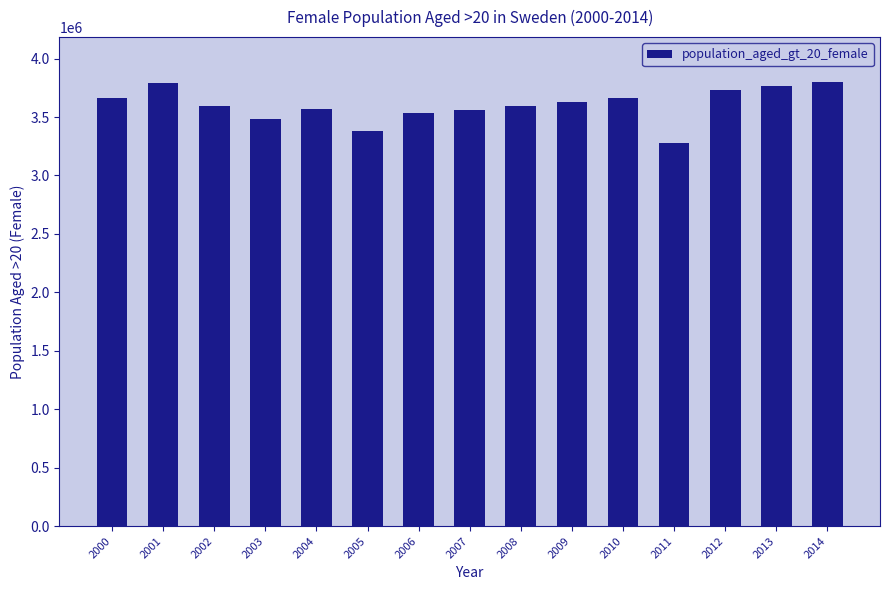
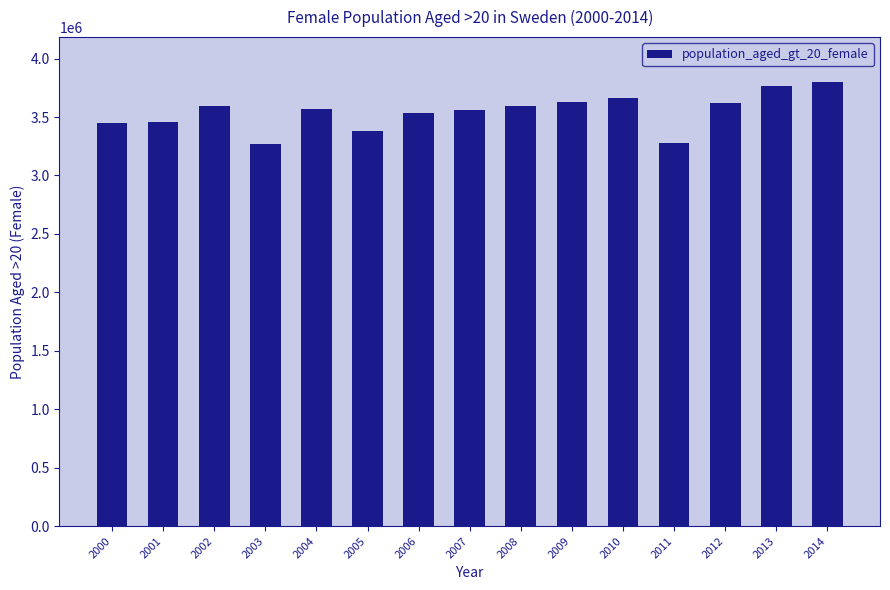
2000: 3660000 -> 3450000
2001: 3790000 -> 3460000
2003: 3480000 -> 3270000
2012: 3730000 -> 3620000
